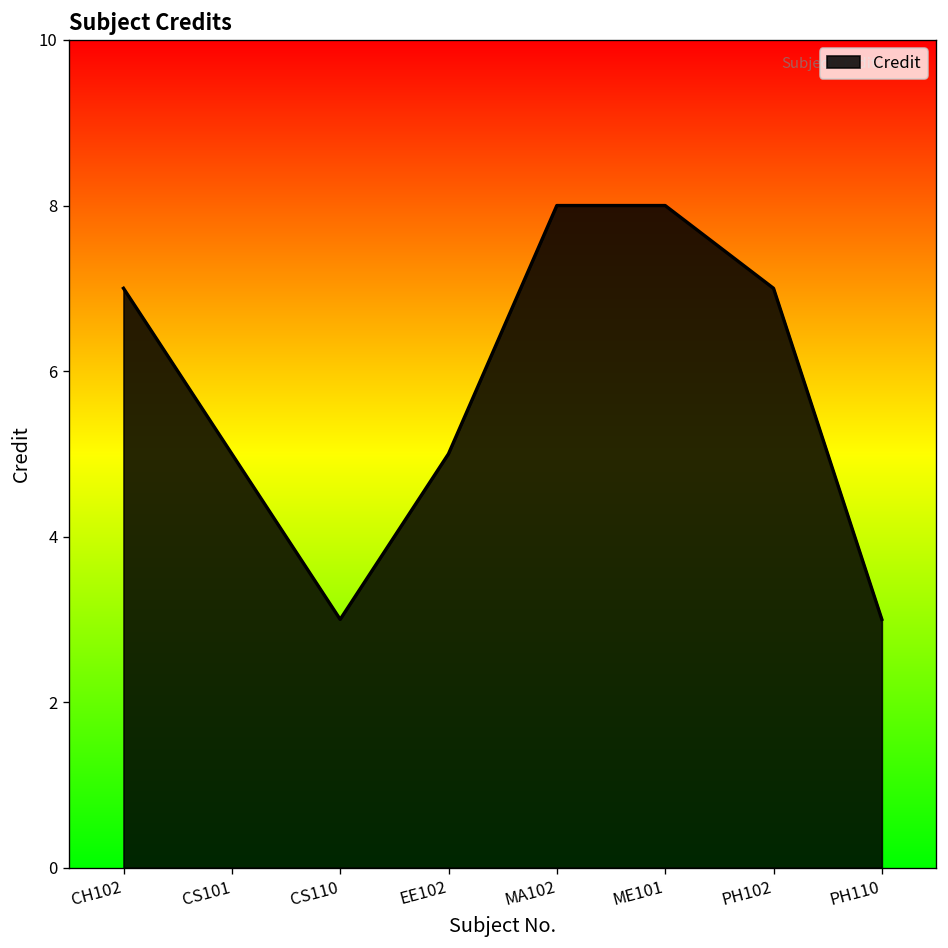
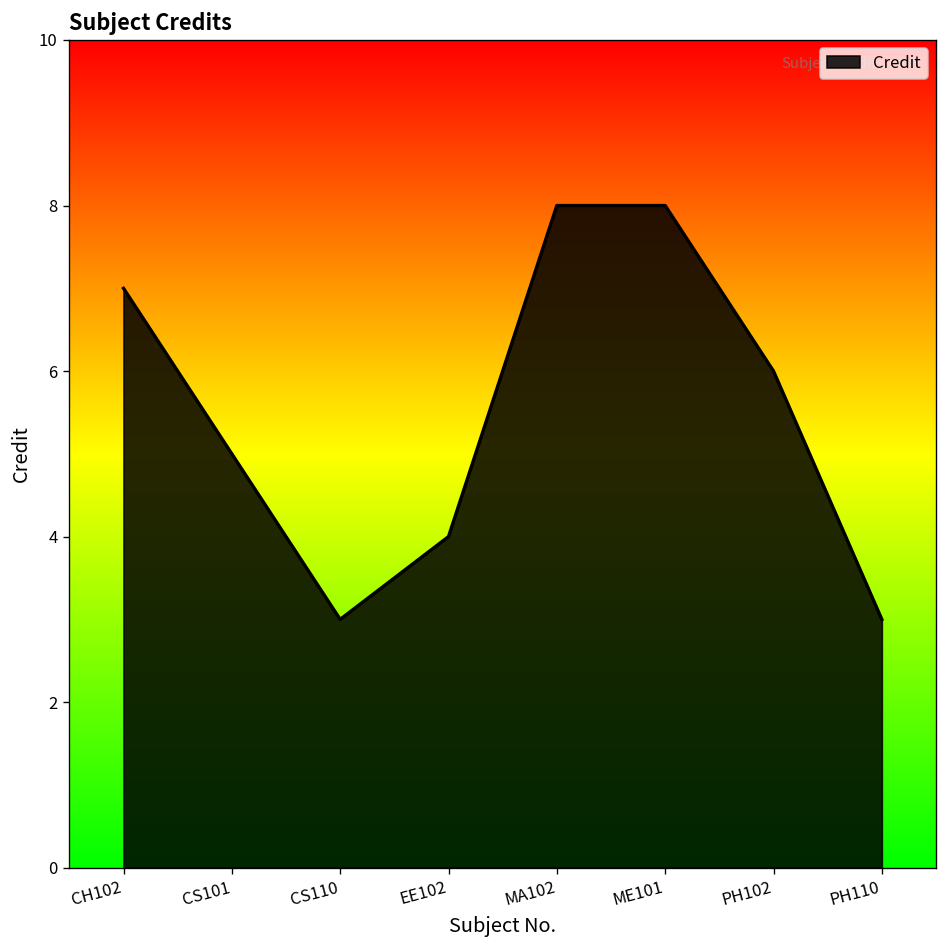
EE102: 5 -> 4
PH102: 7 -> 6
